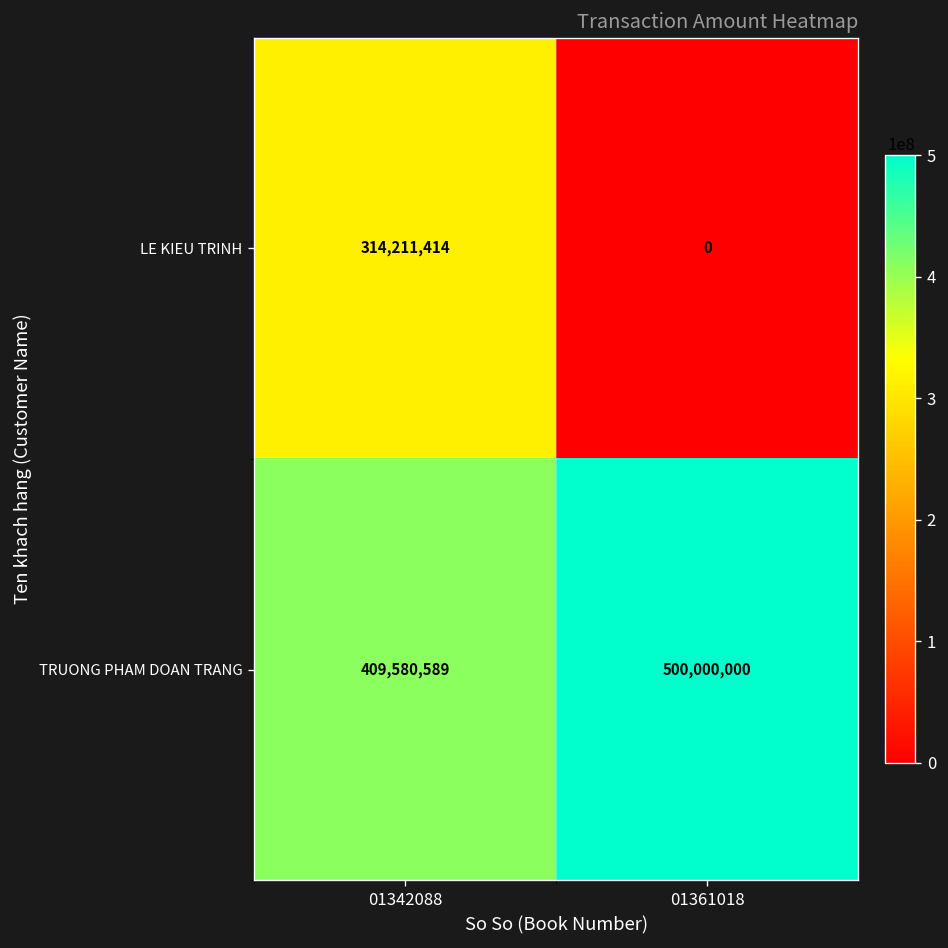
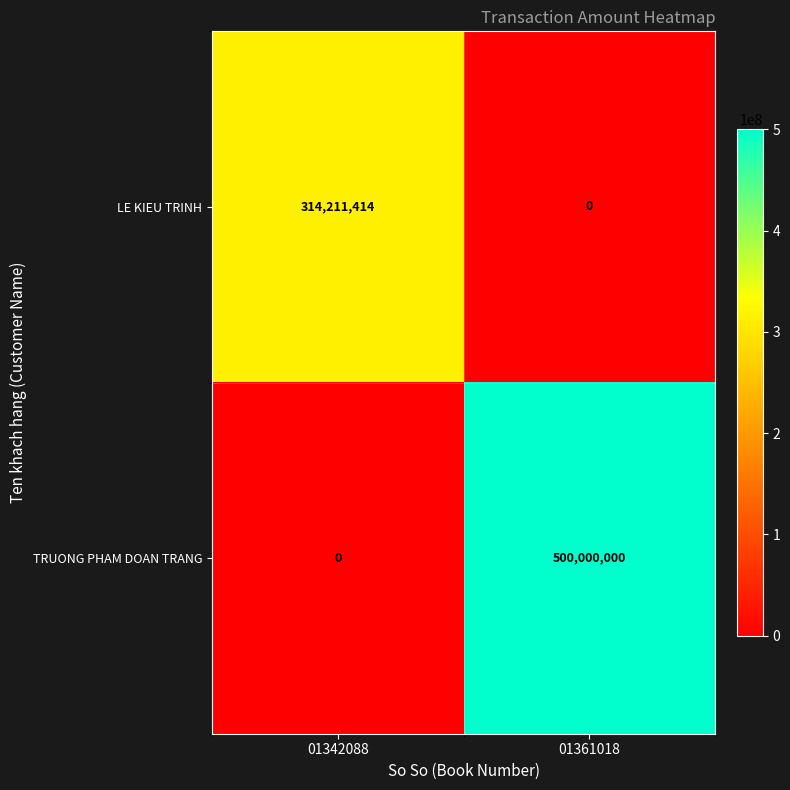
TRUONG PHAM DOAN TRANG, 01342088: 409,580,589 -> 0
